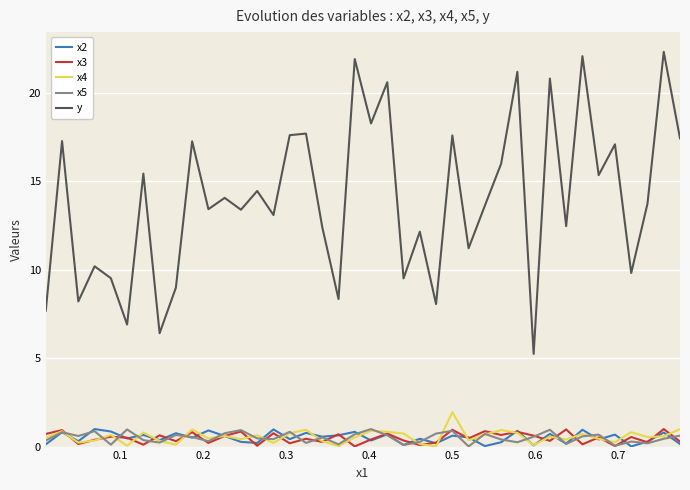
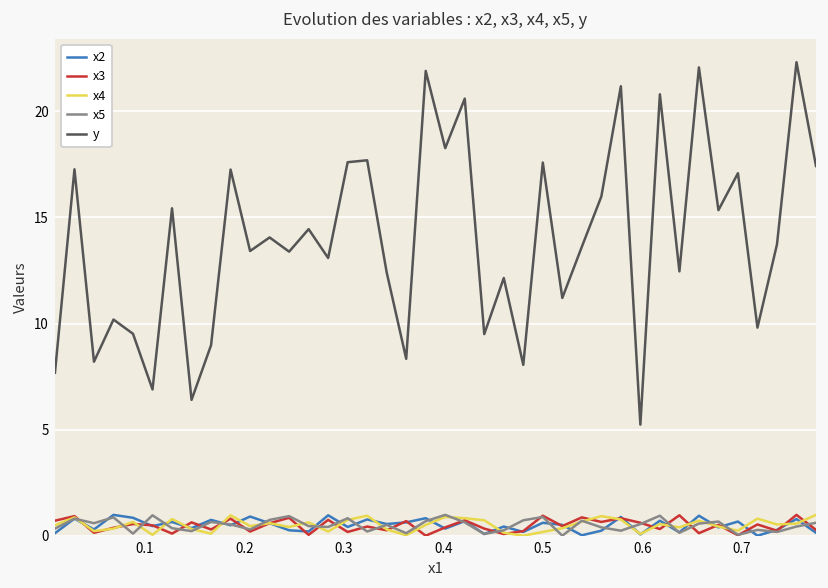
x4, 0.5: 1.9 -> 0.2
